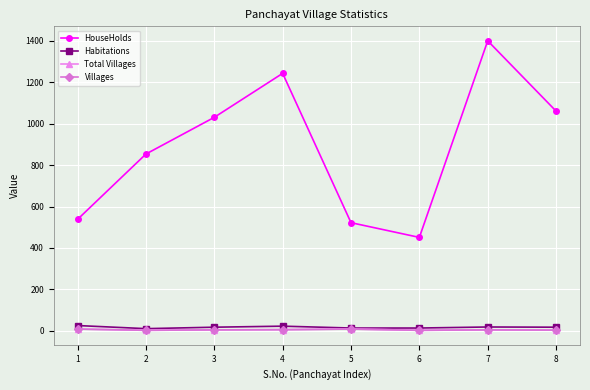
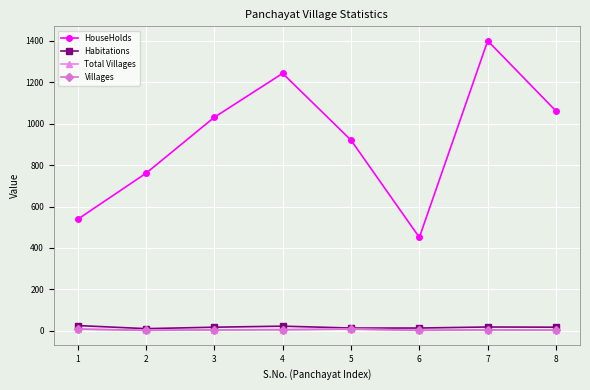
HouseHolds, 2: 850 -> 760
HouseHolds, 5: 520 -> 920
